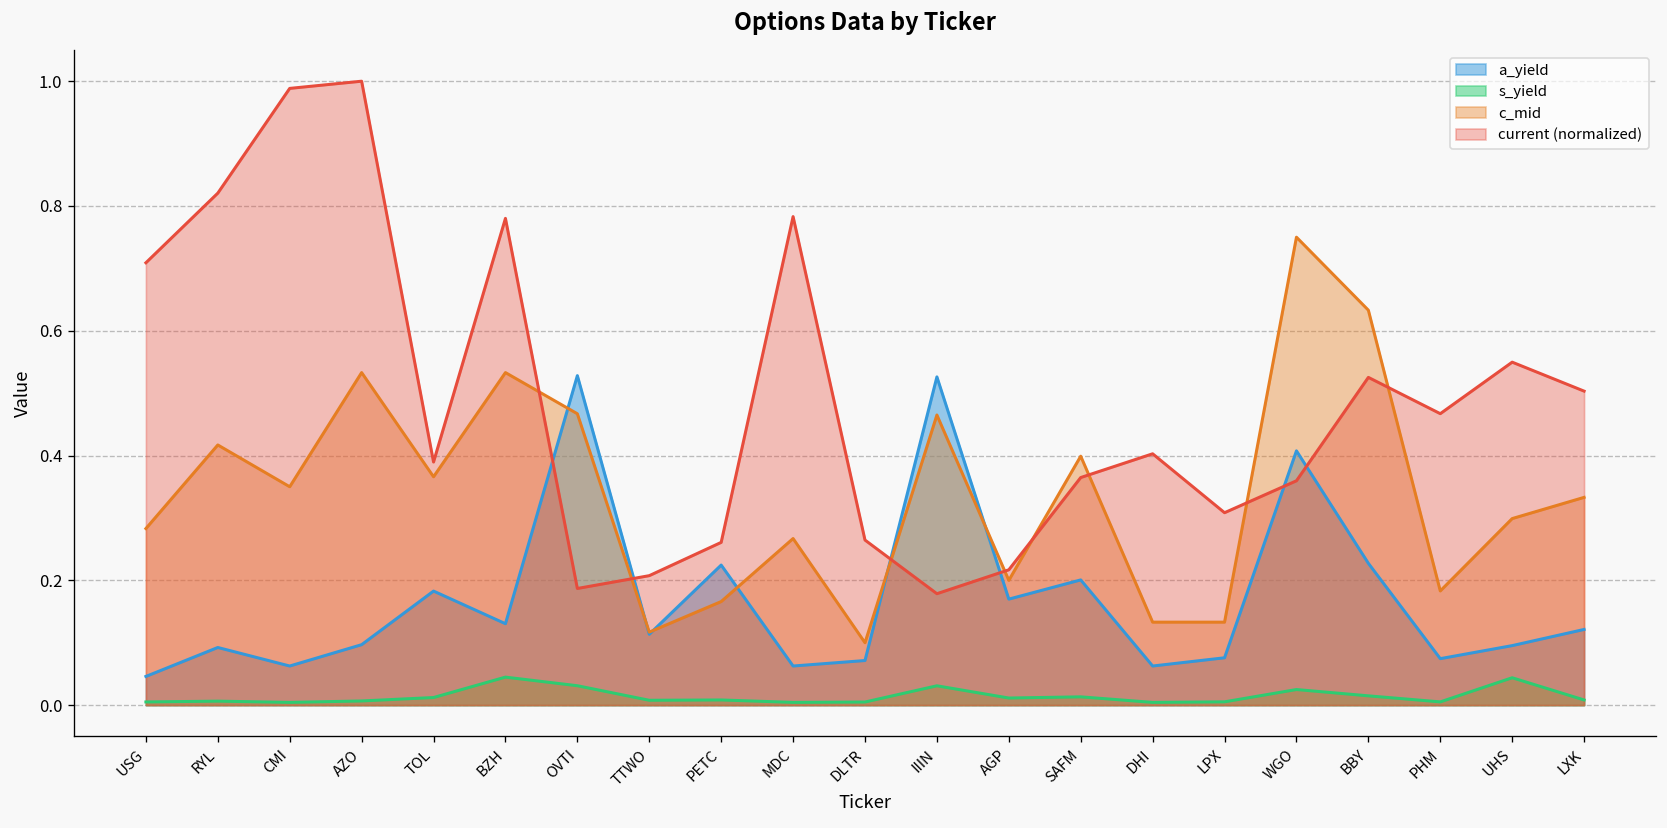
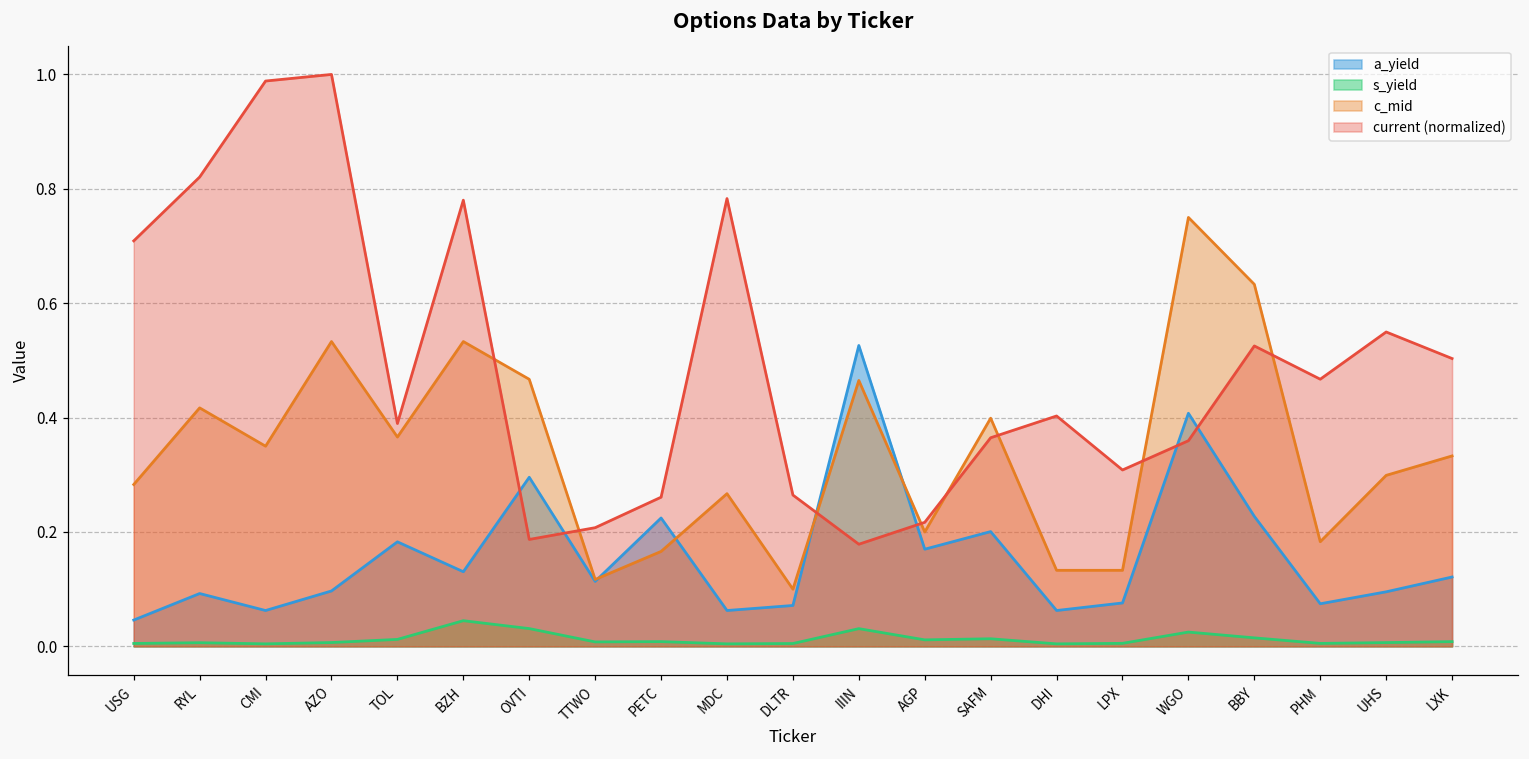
a_yield, OVTI: 0.53 -> 0.30
s_yield, UHS: 0.04 -> 0.01
